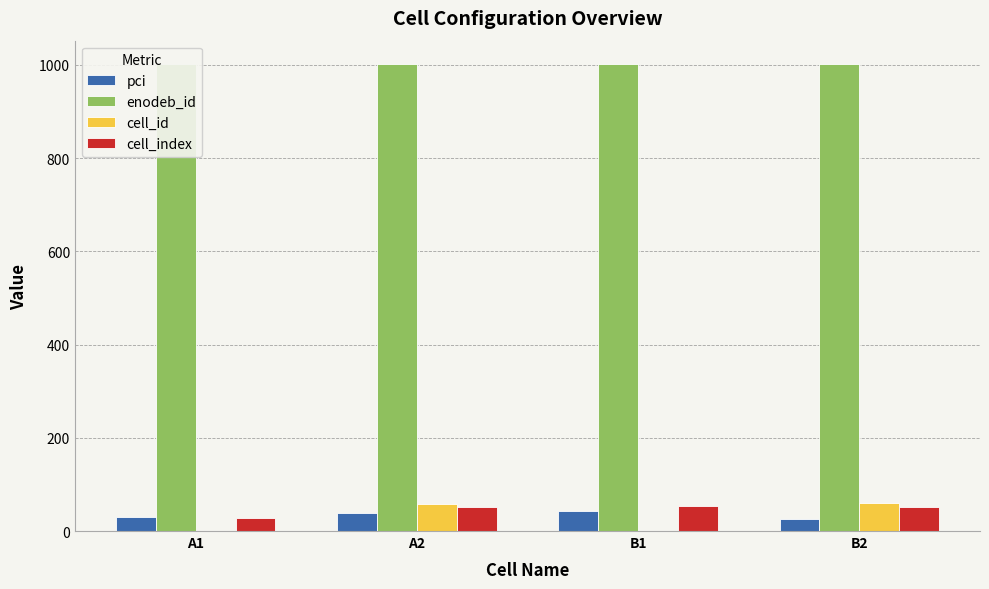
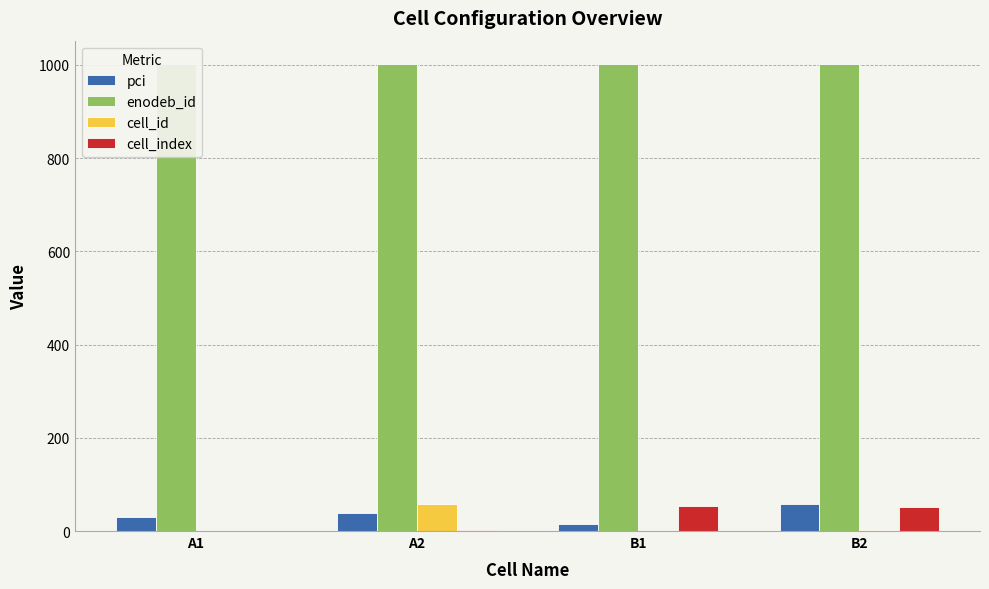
cell_index, A1: 30 -> 0
cell_index, A2: 50 -> 0
pci, B1: 40 -> 20
pci, B2: 30 -> 60
cell_id, B2: 60 -> 0
